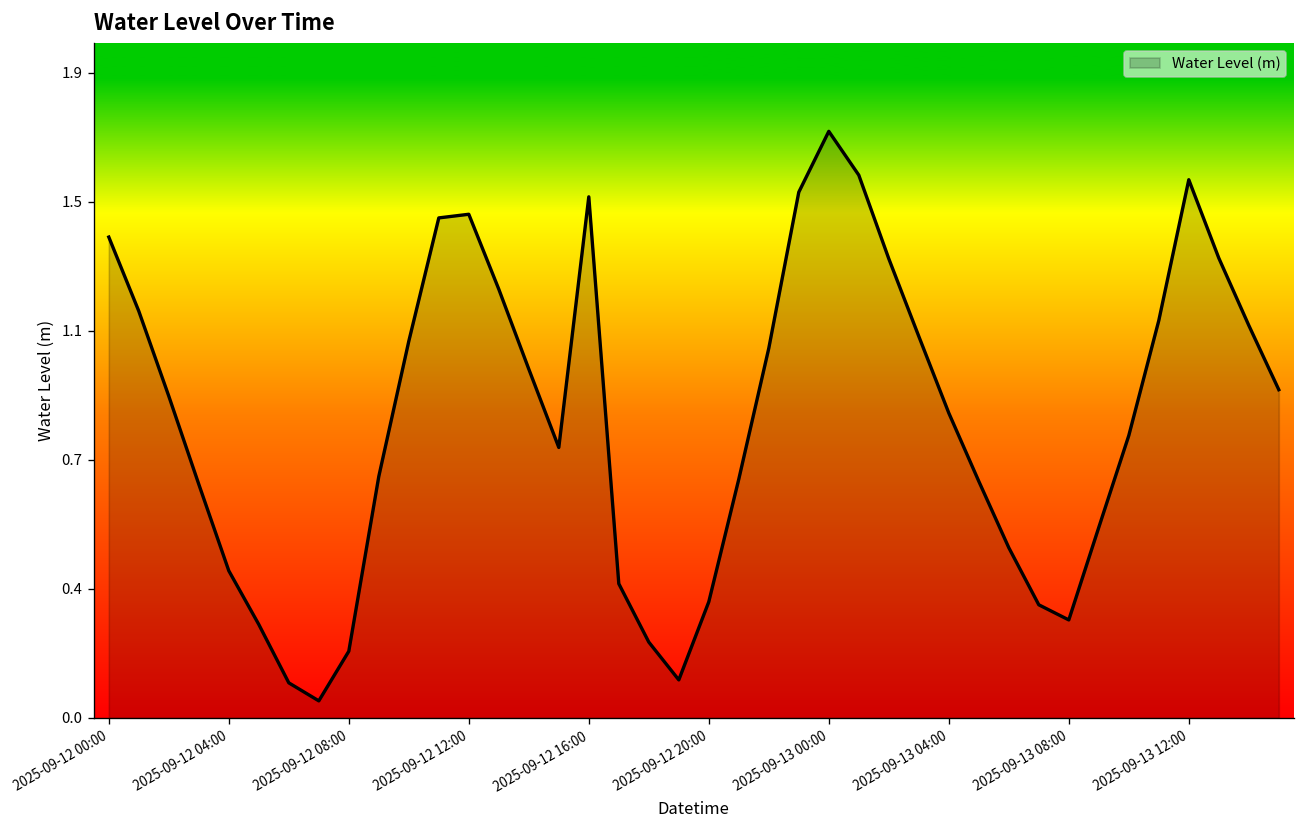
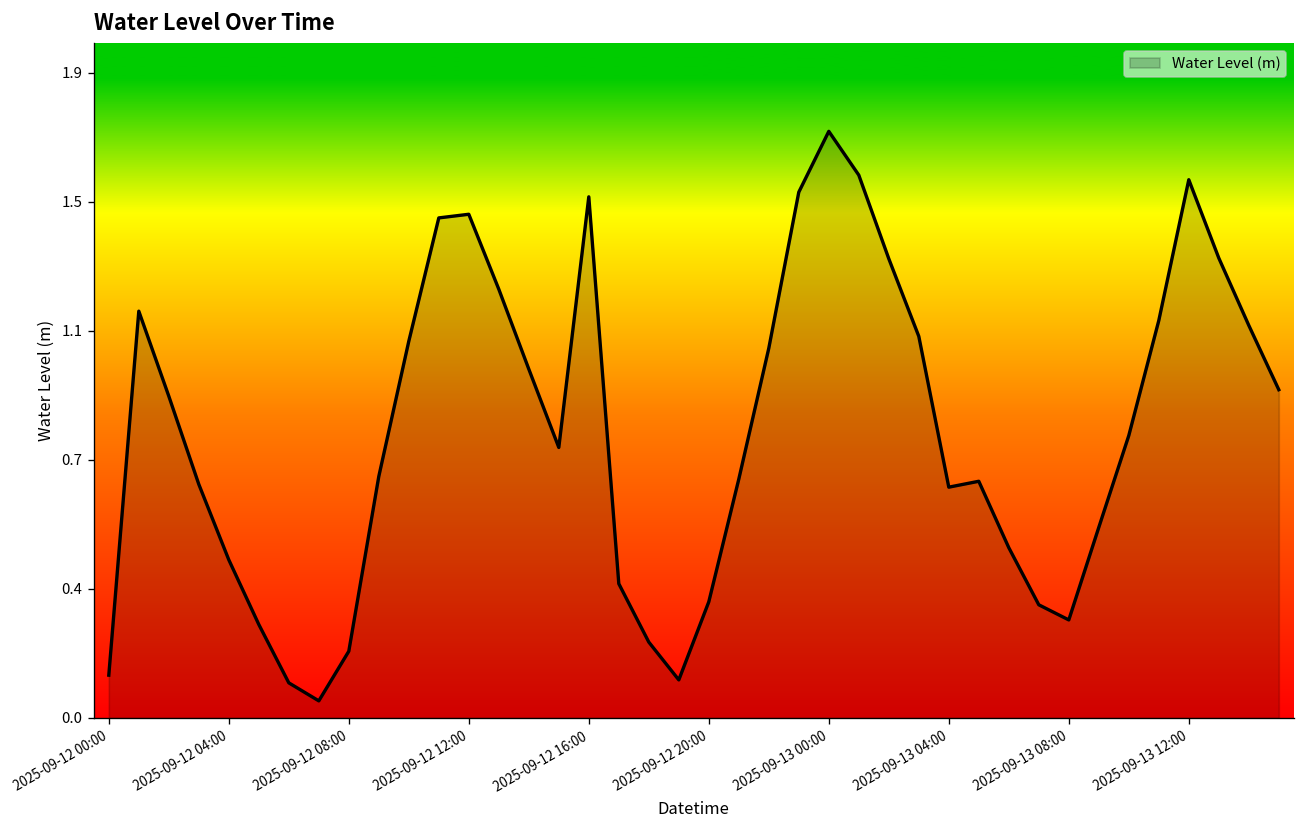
2025-09-12 00:00: 1.39 -> 0.12
2025-09-12 04:00: 0.43 -> 0.46
2025-09-13 04:00: 0.88 -> 0.67
